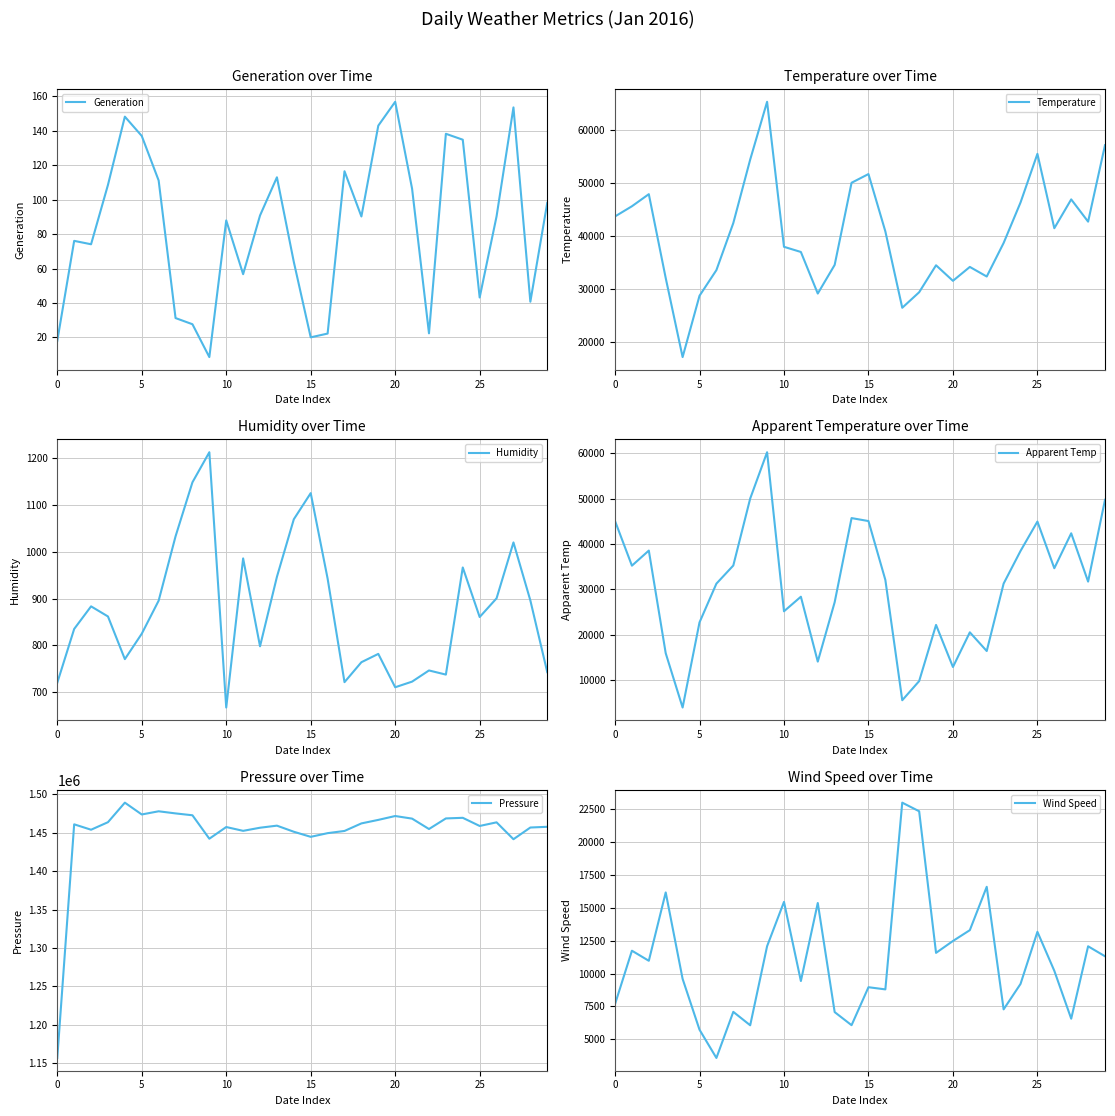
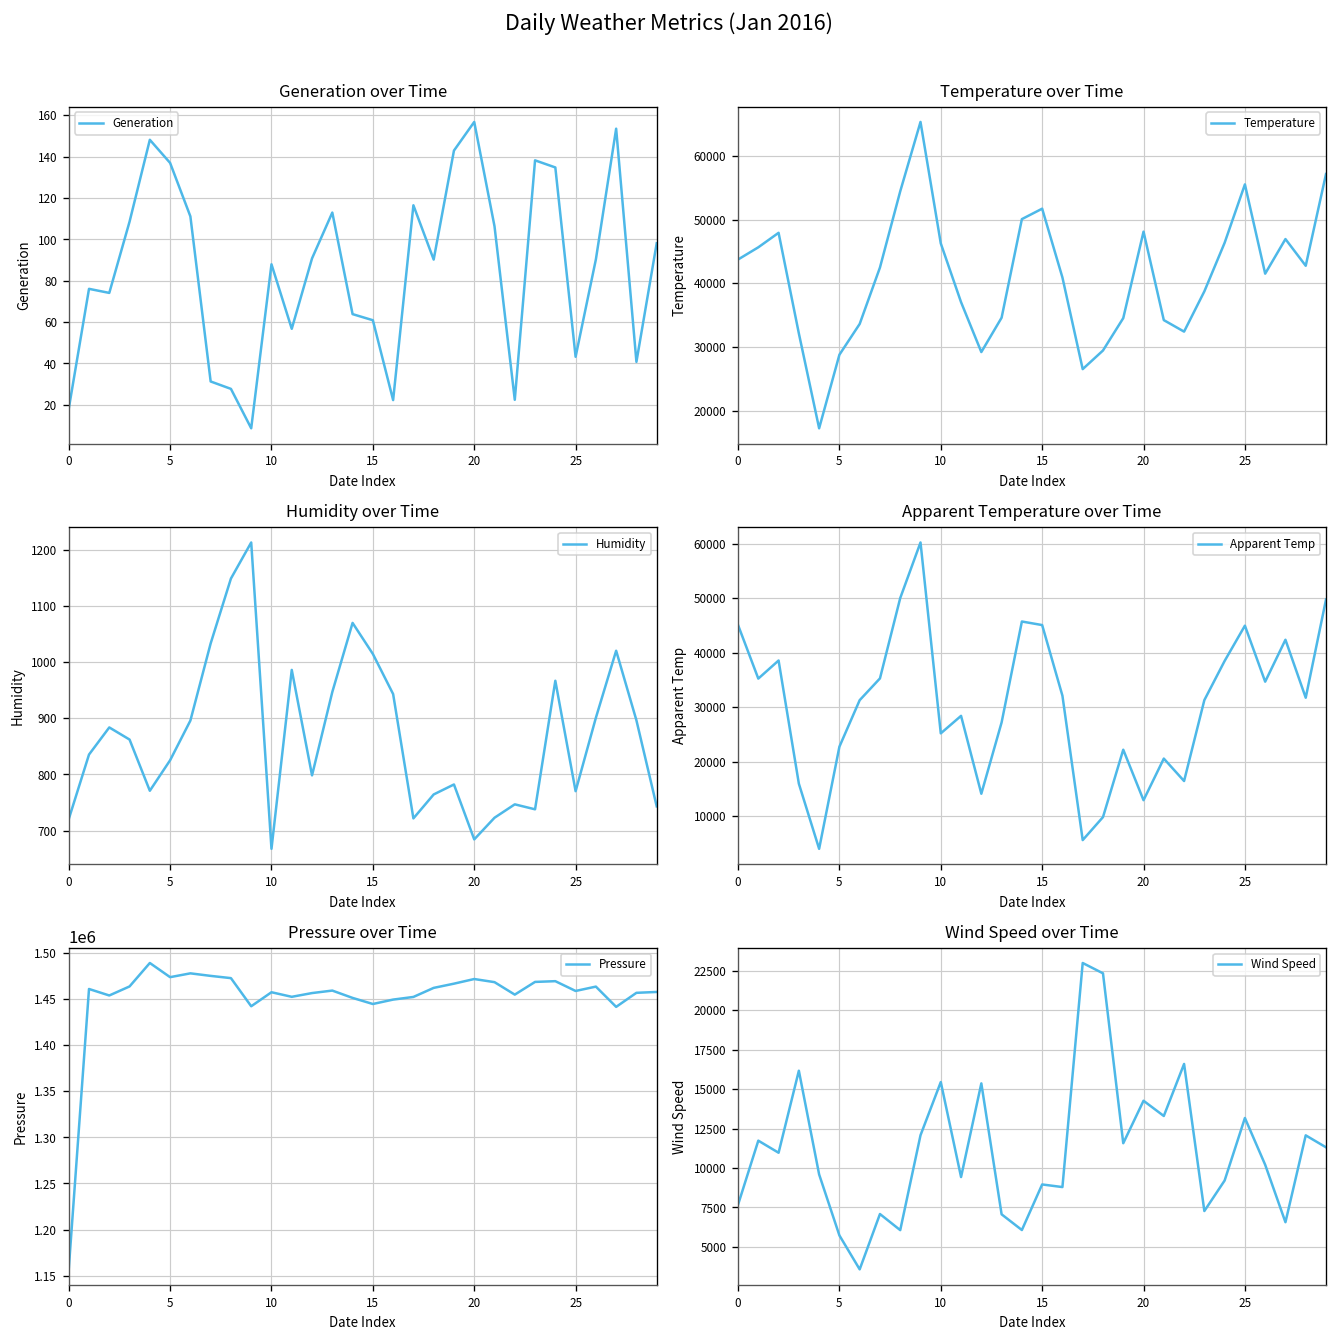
Generation over Time, 15: 20 -> 61
Temperature over Time, 10: 38000 -> 46000
Temperature over Time, 20: 32000 -> 48000
Humidity over Time, 15: 1130 -> 1010
Humidity over Time, 20: 710 -> 680
Humidity over Time, 25: 860 -> 770
Wind Speed over Time, 20: 12500 -> 14300
